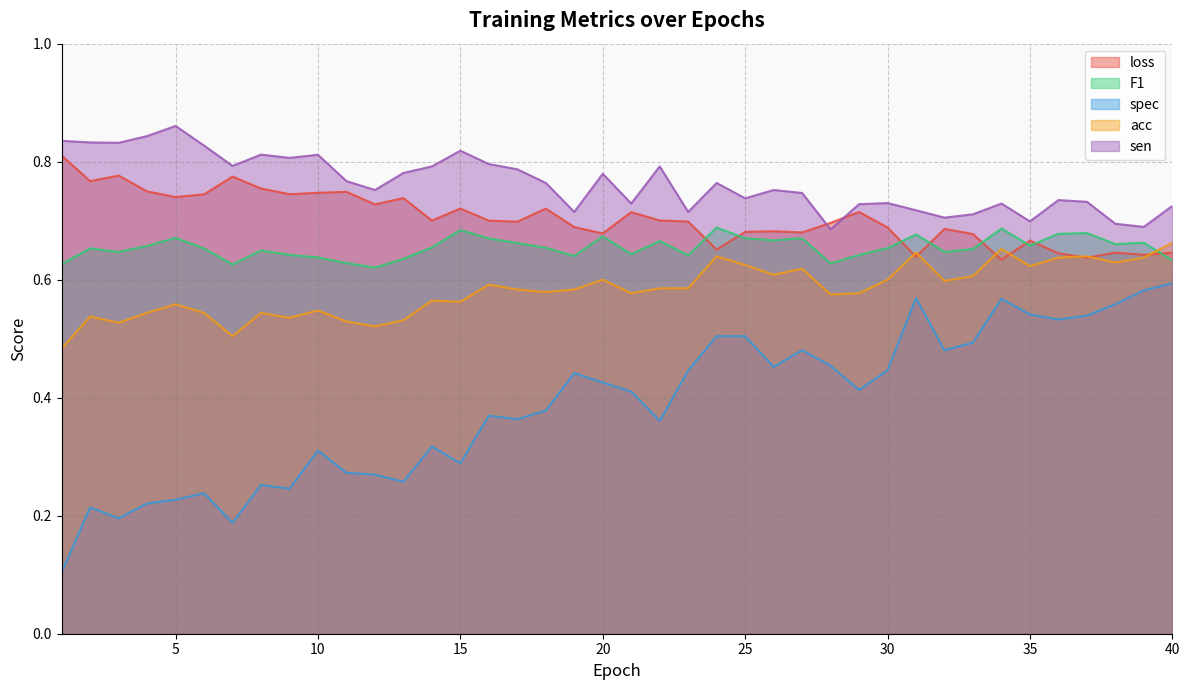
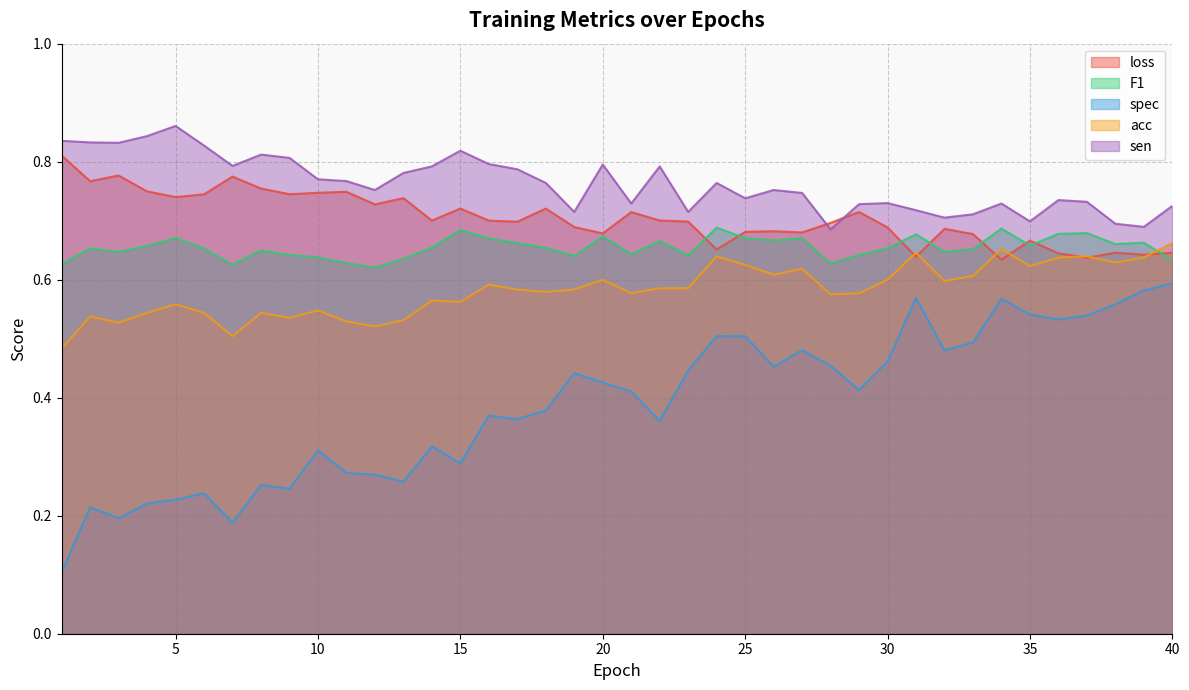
sen, 10: 0.81 -> 0.77
sen, 20: 0.78 -> 0.80
spec, 30: 0.45 -> 0.46
